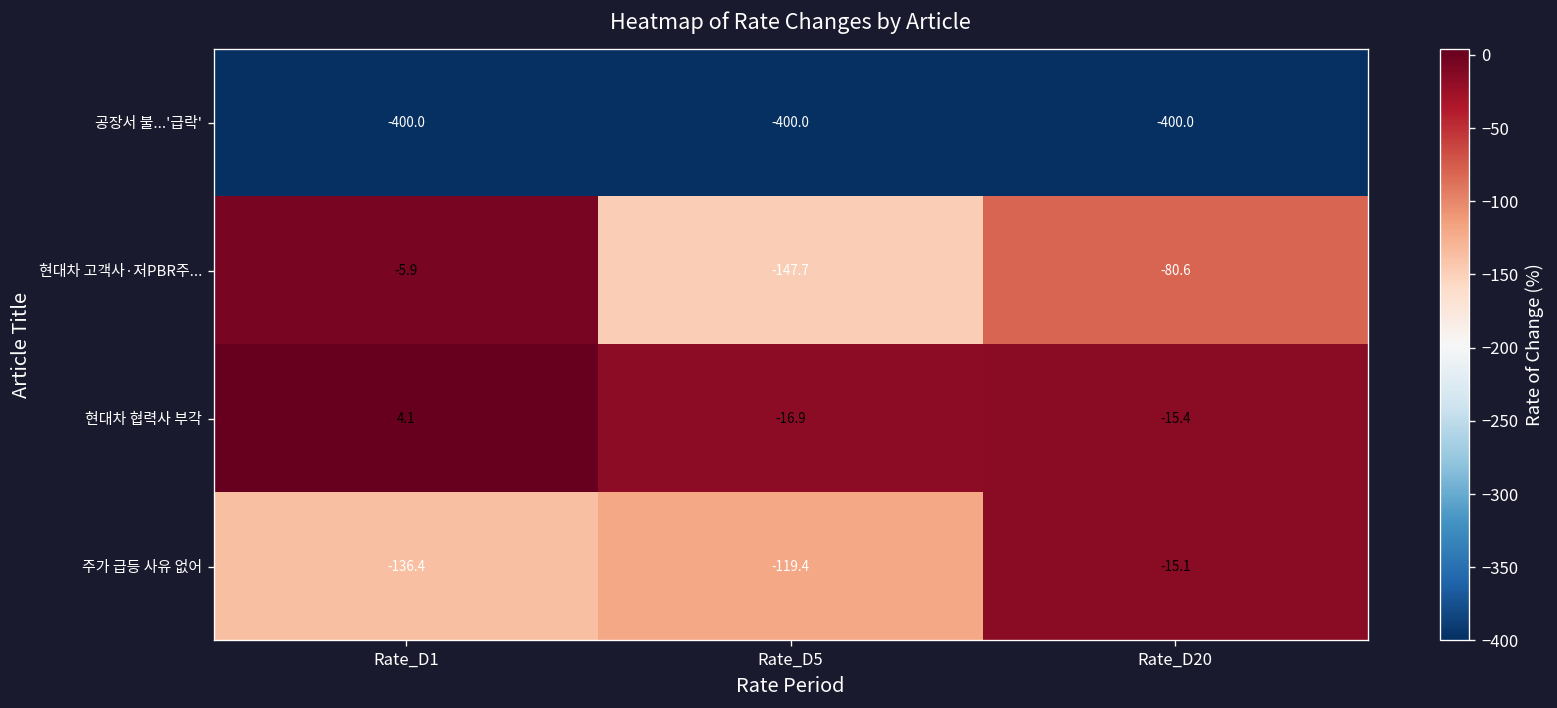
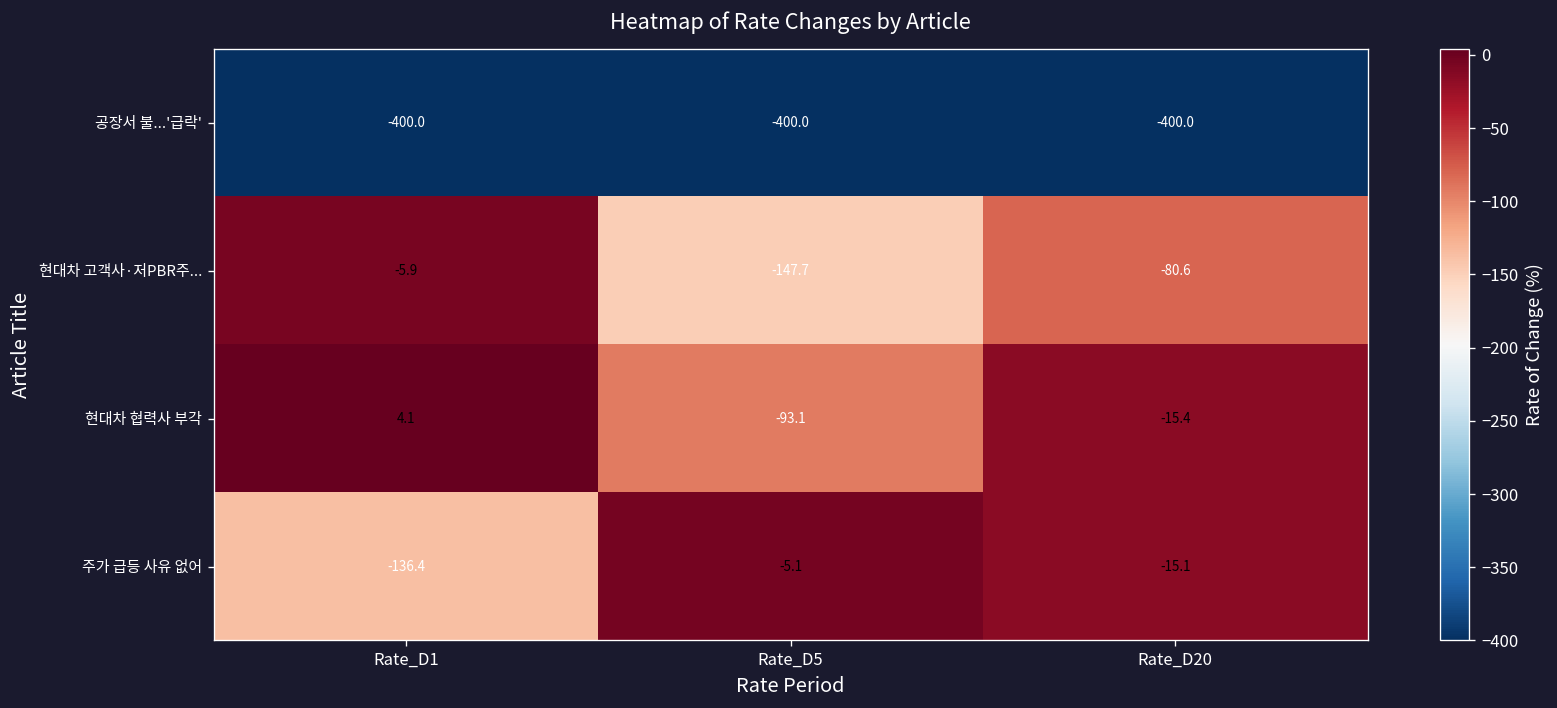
현대차 협력사 부각, Rate_D5: -16.9 -> -93.1
주가 급등 사유 없어, Rate_D5: -119.4 -> -5.1
